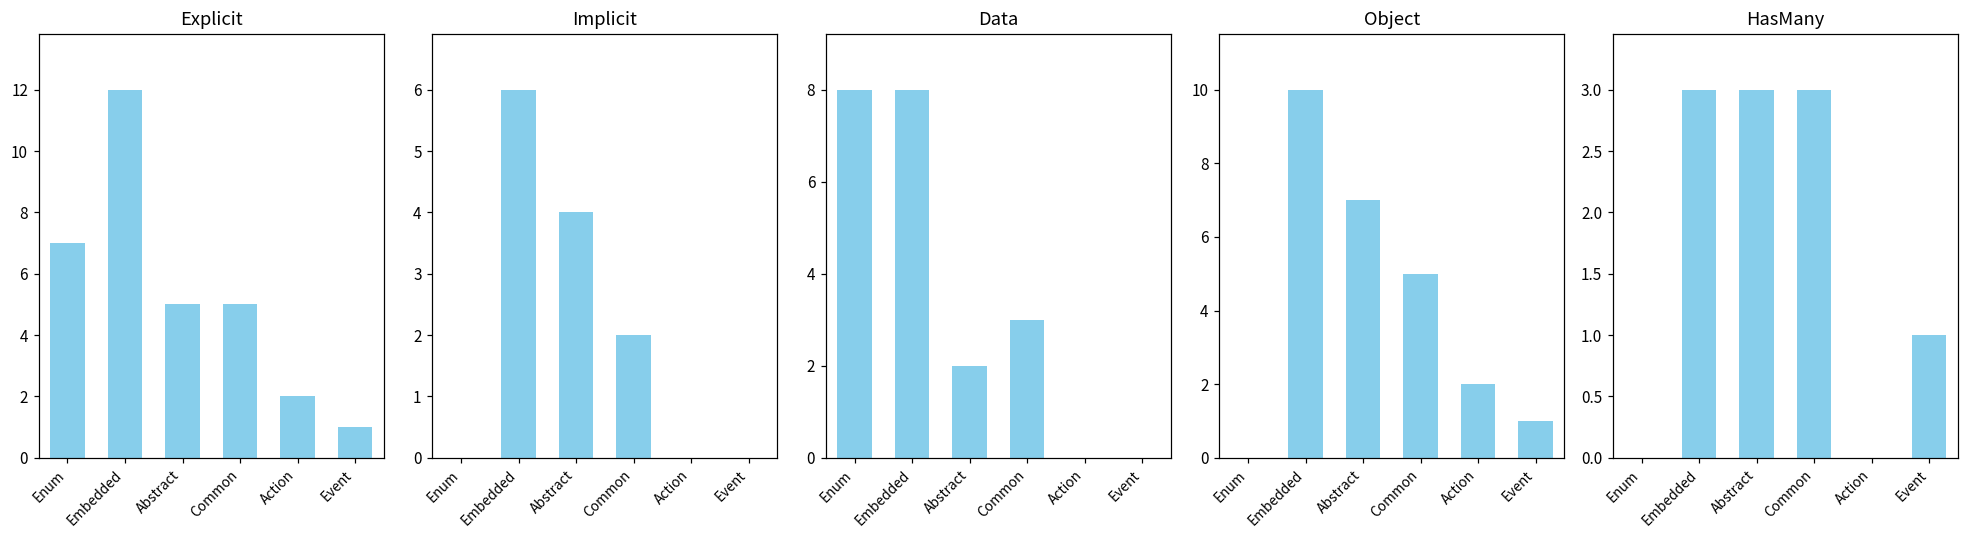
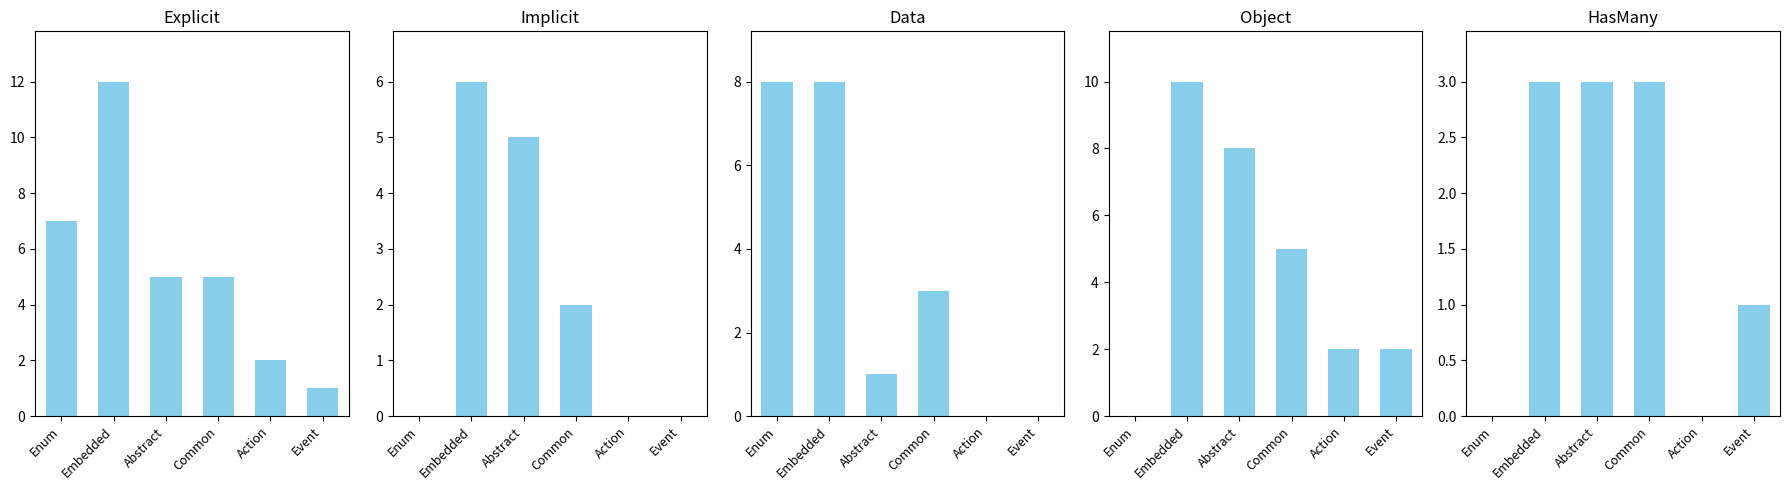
Implicit, Abstract: 4 -> 5
Data, Abstract: 2 -> 1
Object, Abstract: 7 -> 8
Object, Event: 1 -> 2
